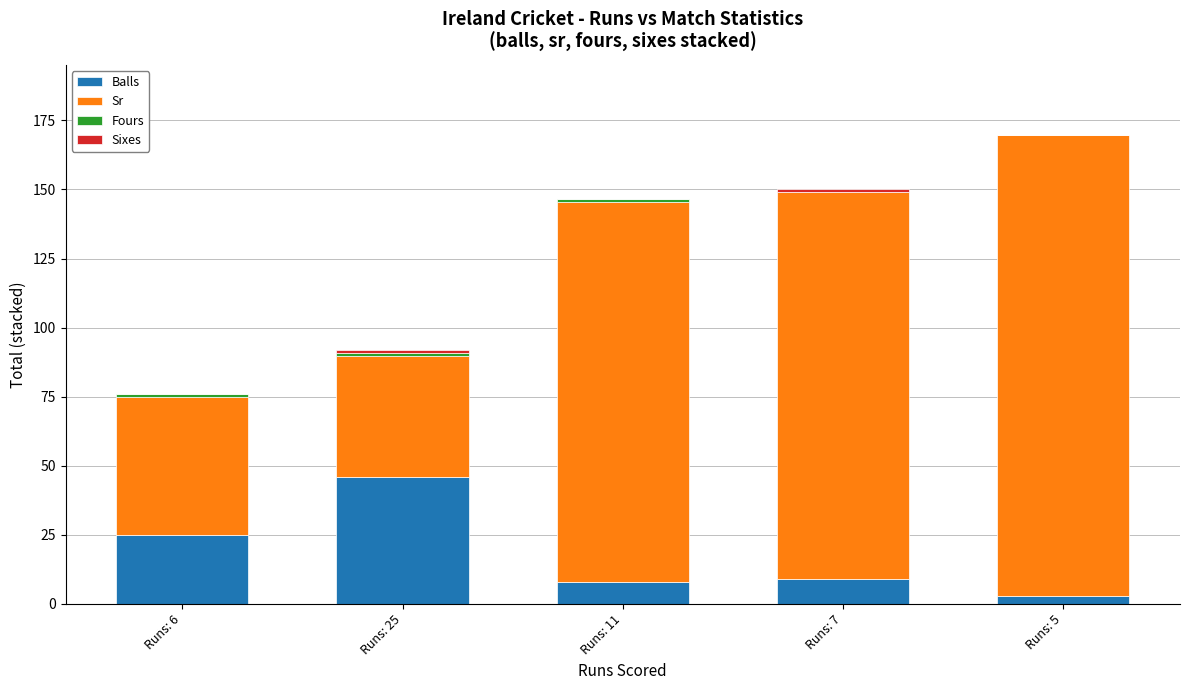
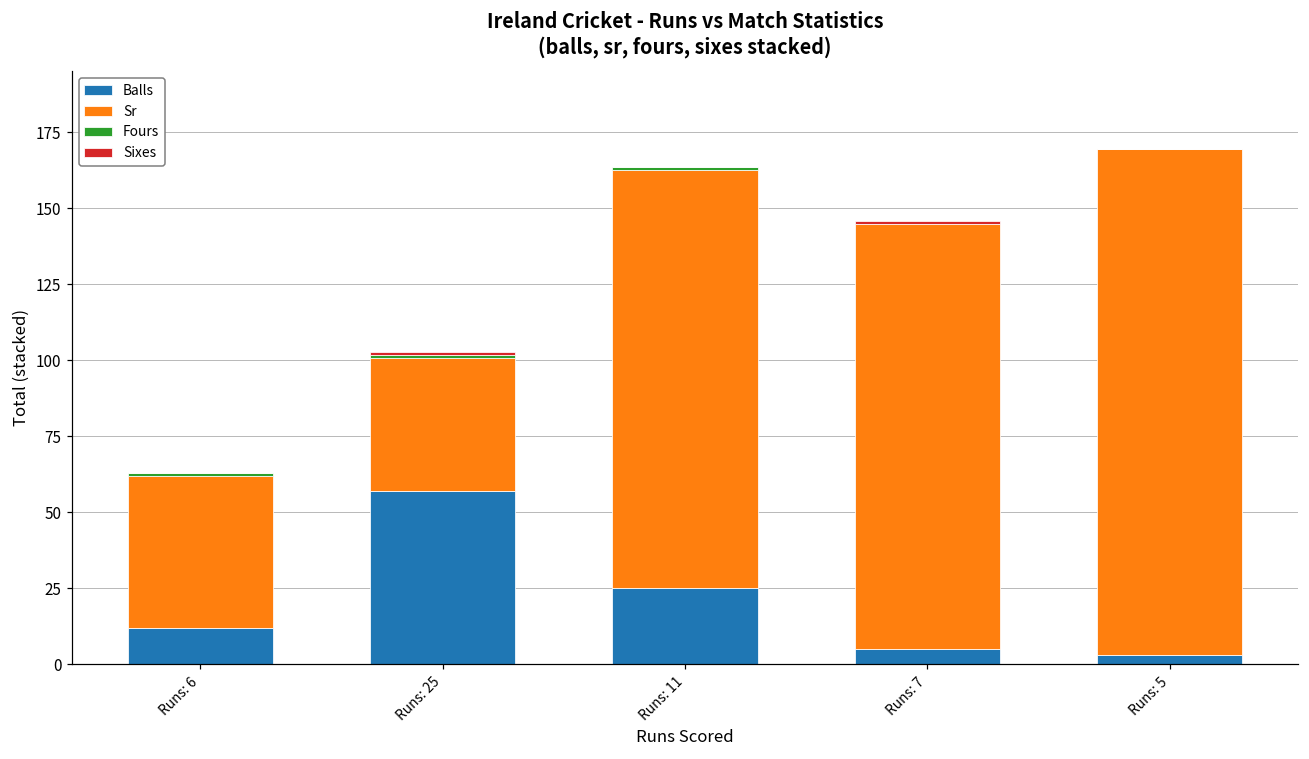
Balls, Runs: 6: 25 -> 12
Balls, Runs: 25: 46 -> 57
Balls, Runs: 11: 8 -> 25
Balls, Runs: 7: 9 -> 5
